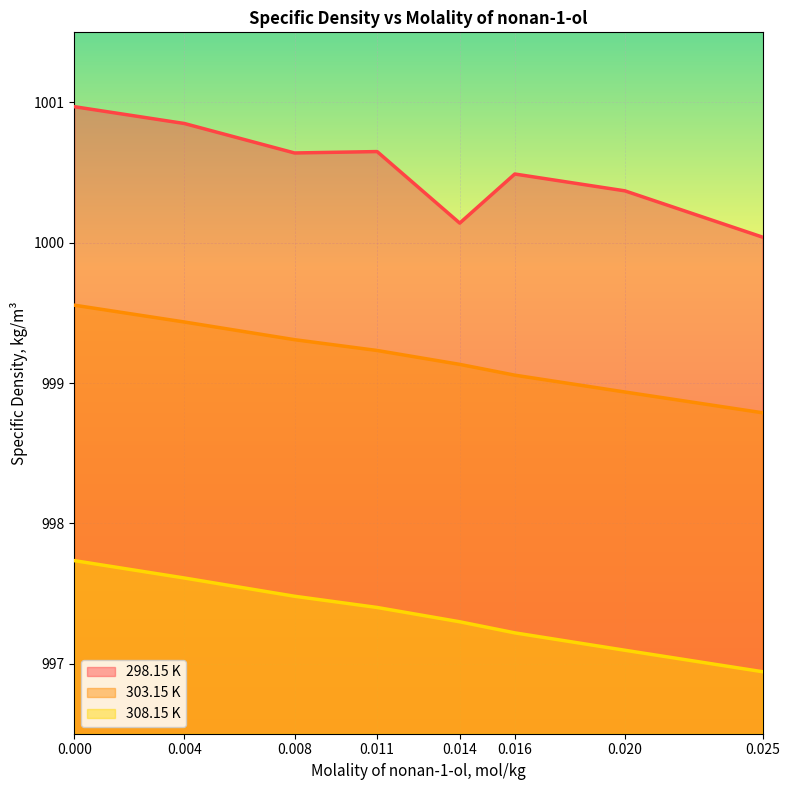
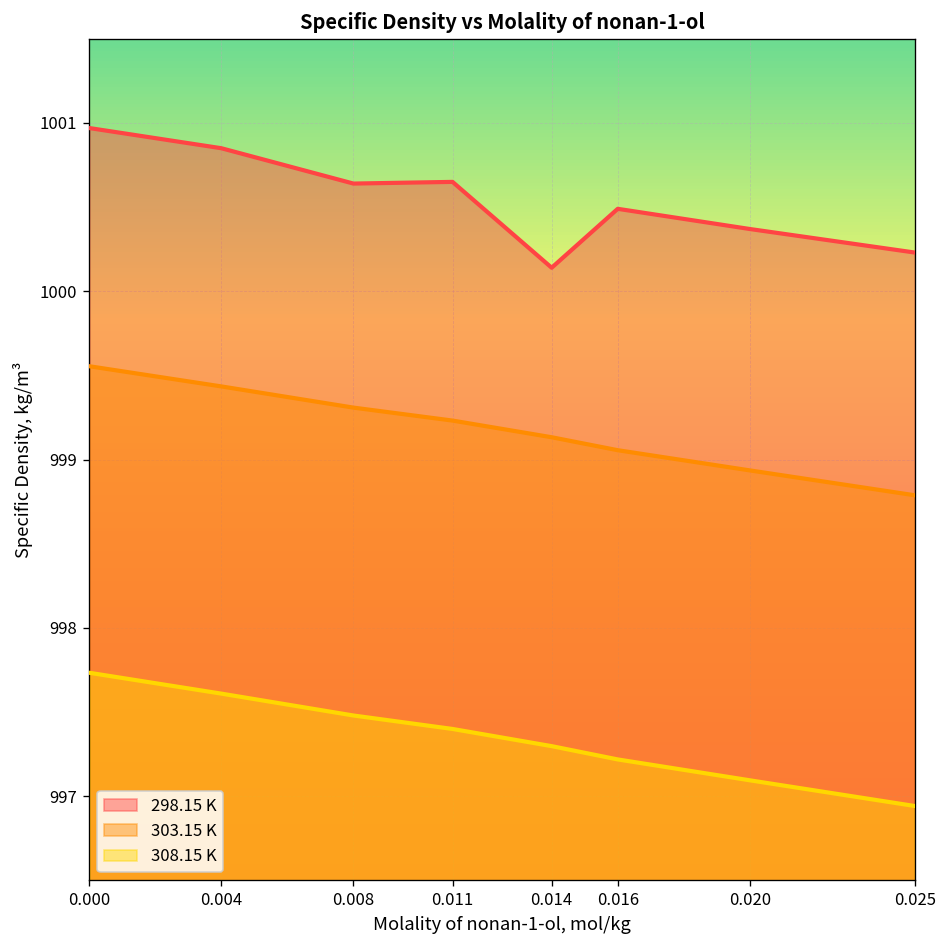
298.15 K, 0.025: 1000.04 -> 1000.23
